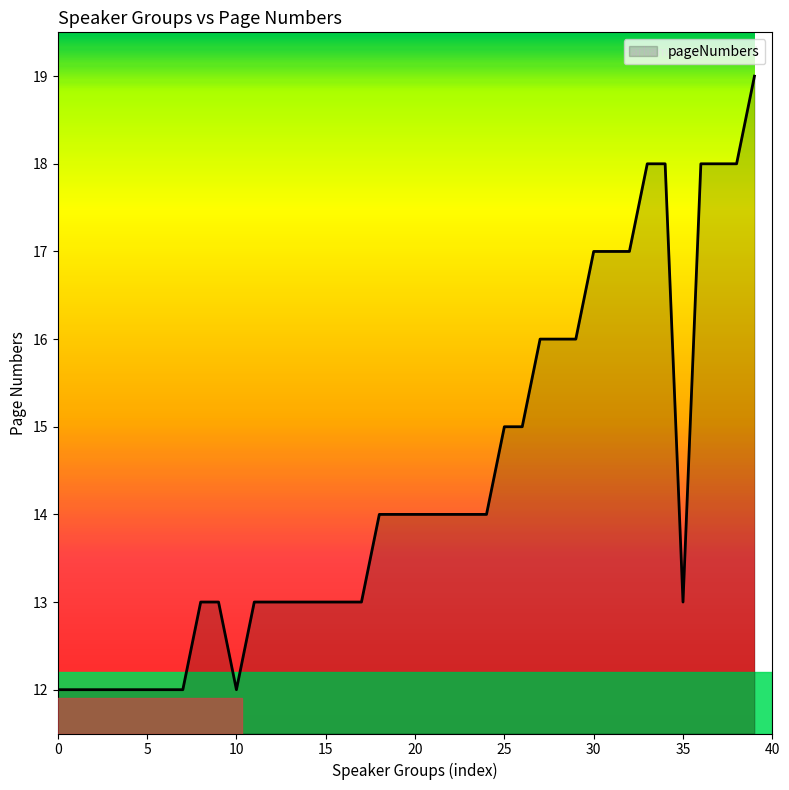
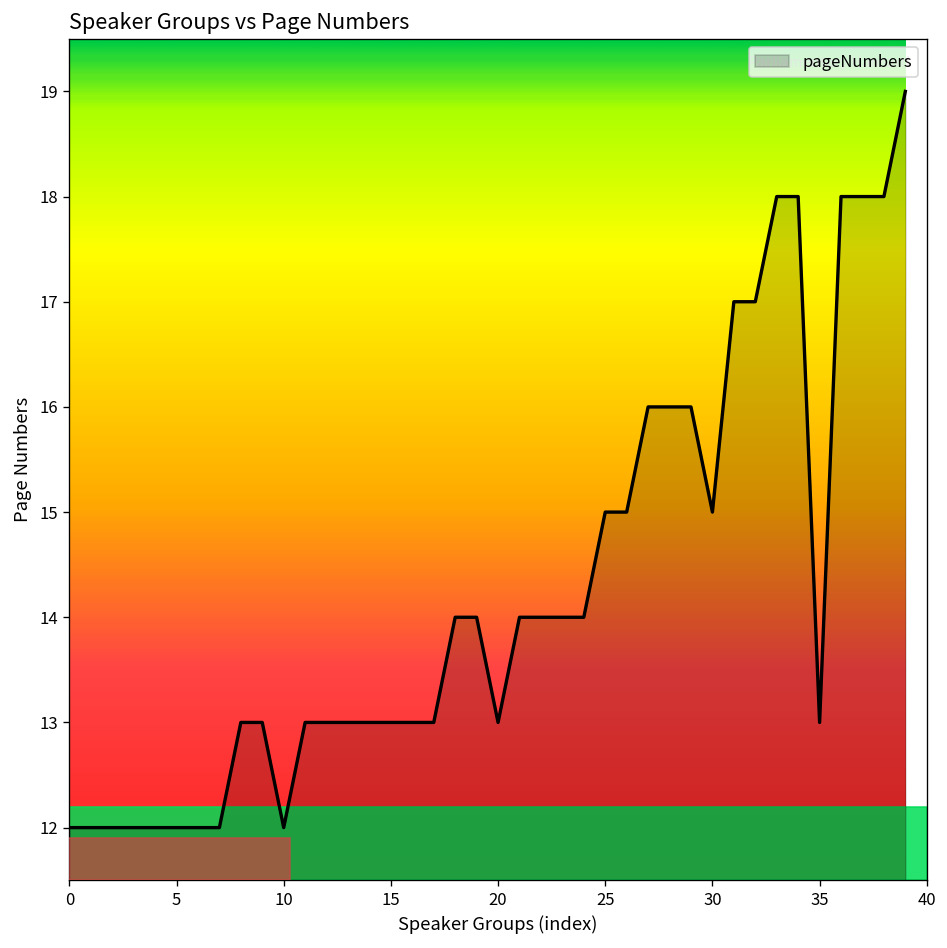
20: 14 -> 13
30: 17 -> 15
